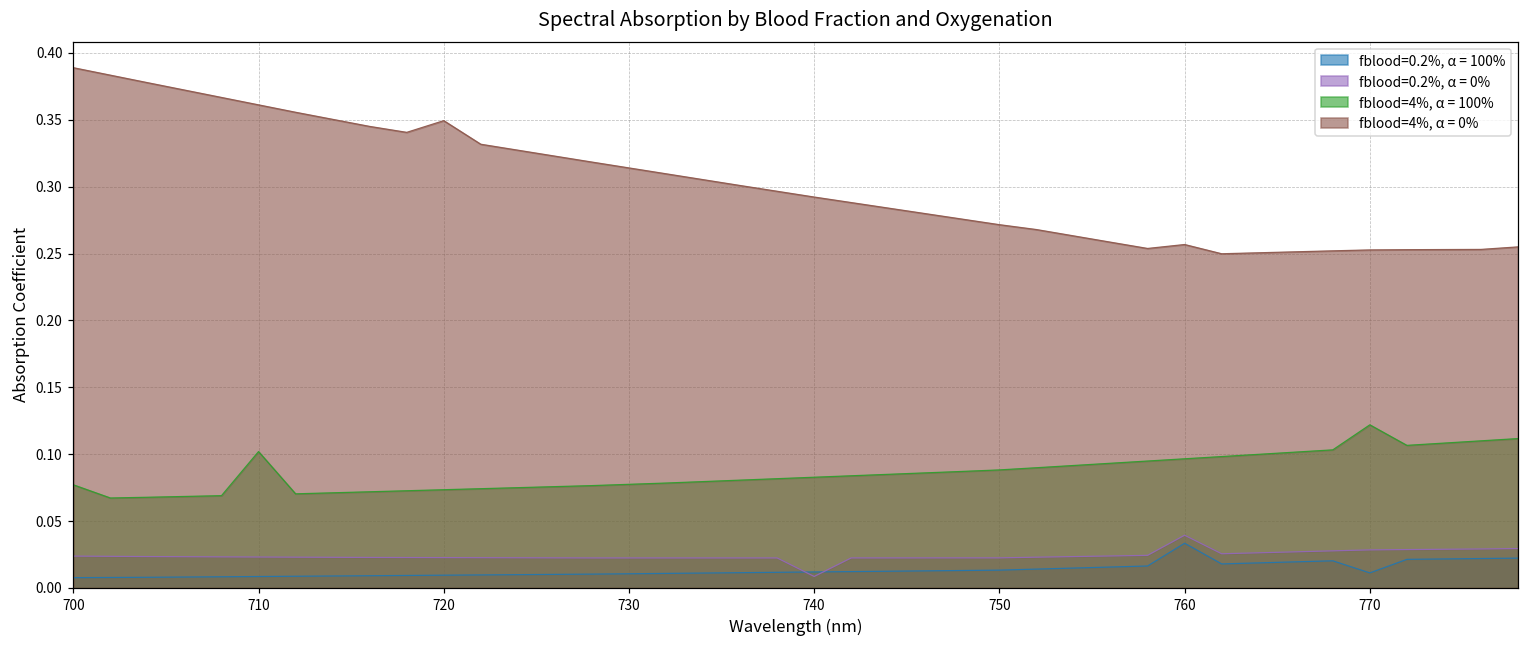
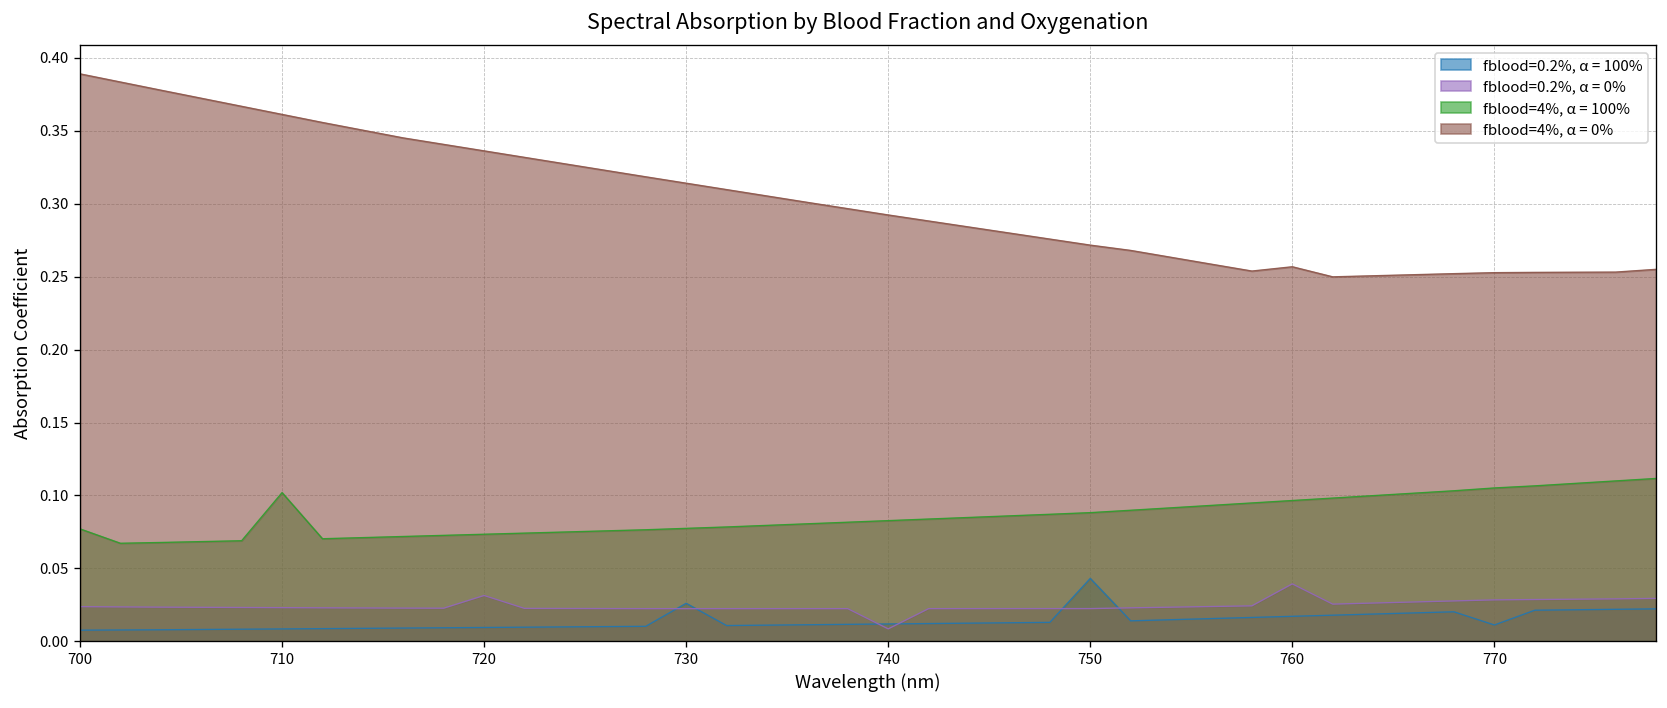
fblood=0.2%, α = 0%, 720: 0.023 -> 0.031
fblood=4%, α = 0%, 720: 0.349 -> 0.336
fblood=0.2%, α = 100%, 730: 0.011 -> 0.026
fblood=0.2%, α = 100%, 750: 0.013 -> 0.043
fblood=0.2%, α = 100%, 760: 0.033 -> 0.017
fblood=4%, α = 100%, 770: 0.122 -> 0.105
